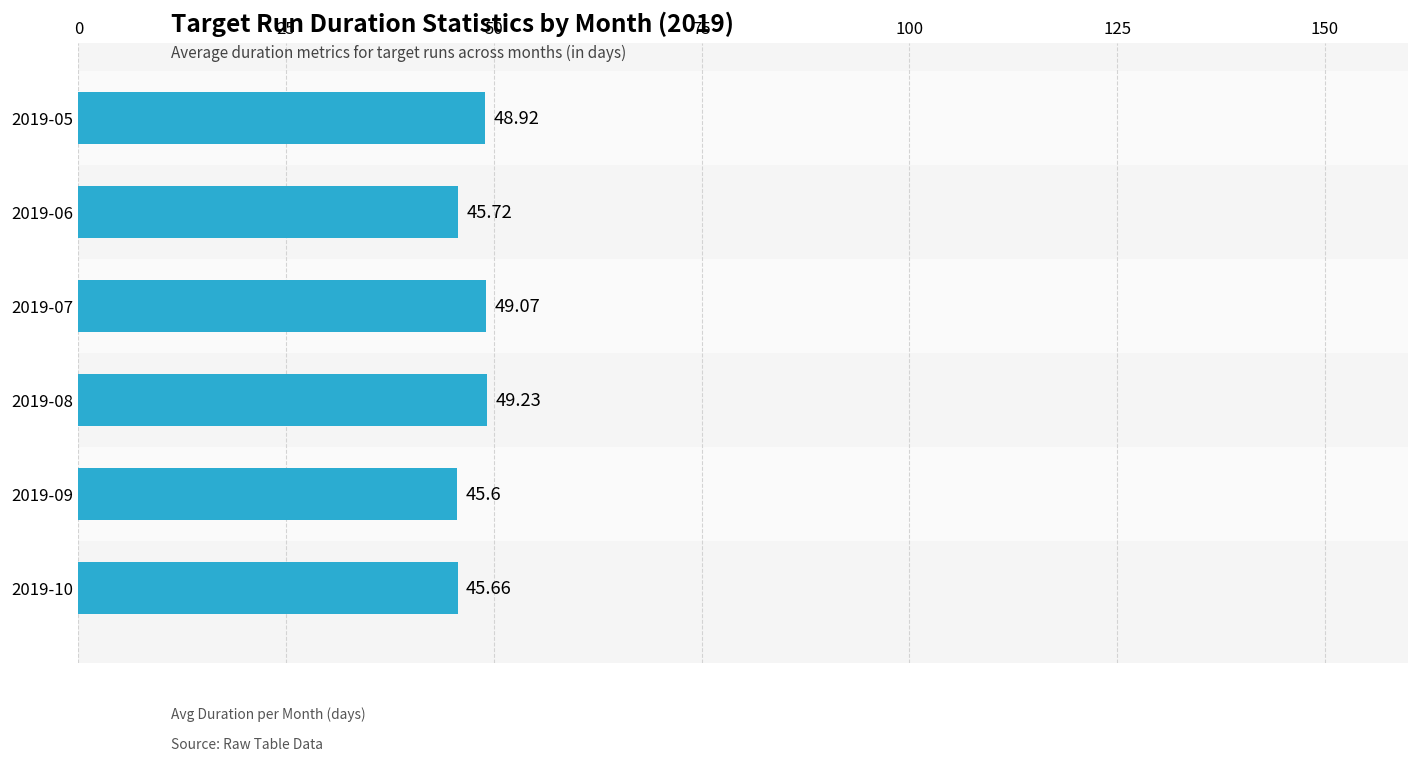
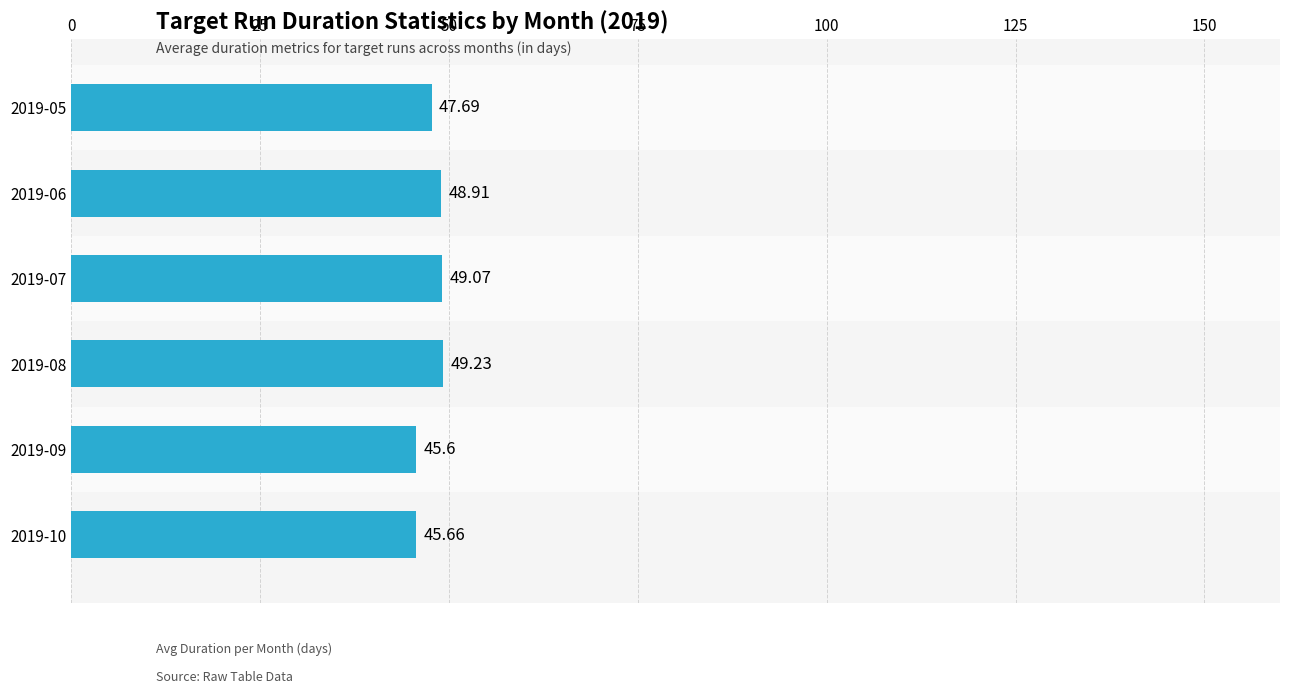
2019-05: 48.92 -> 47.69
2019-06: 45.72 -> 48.91
